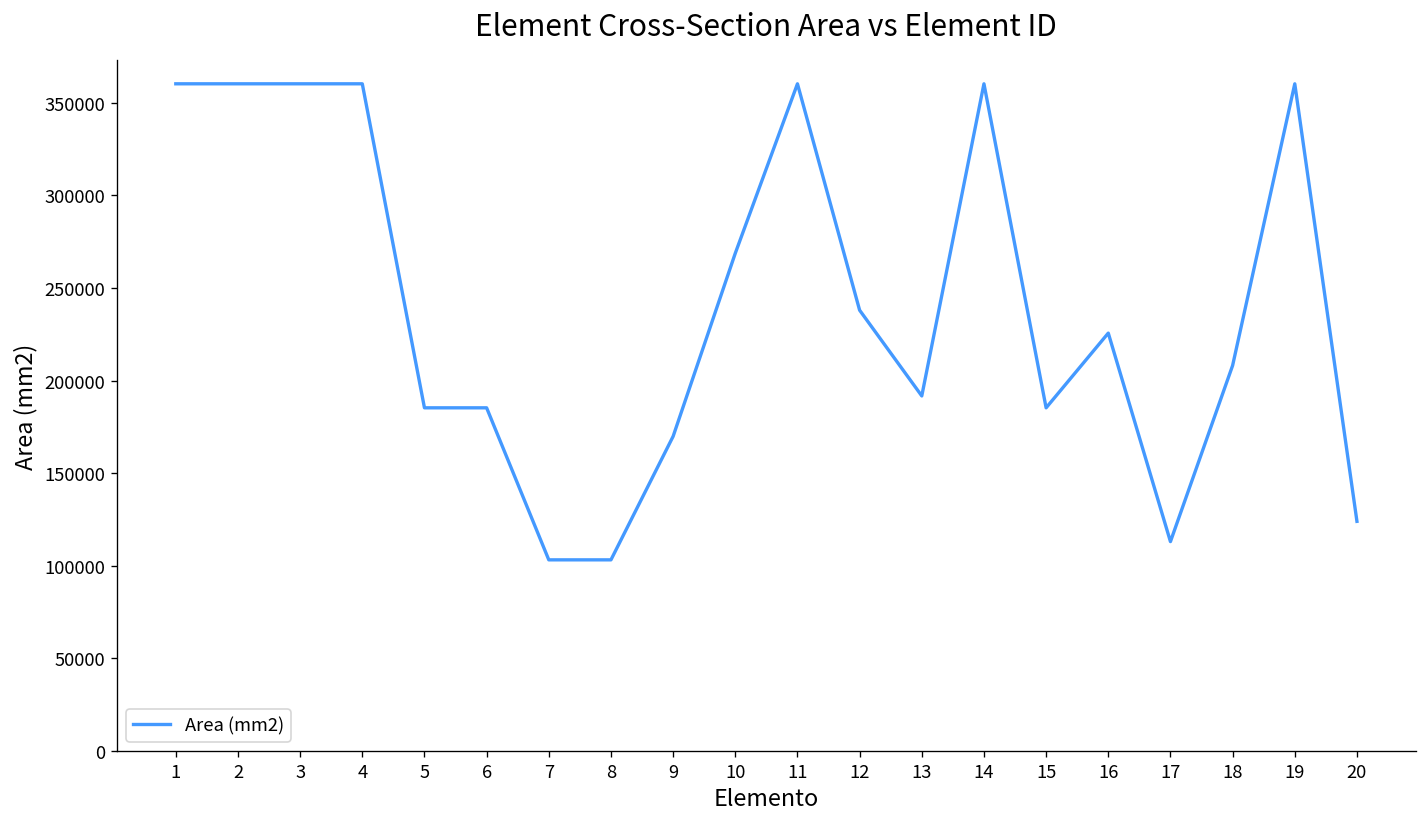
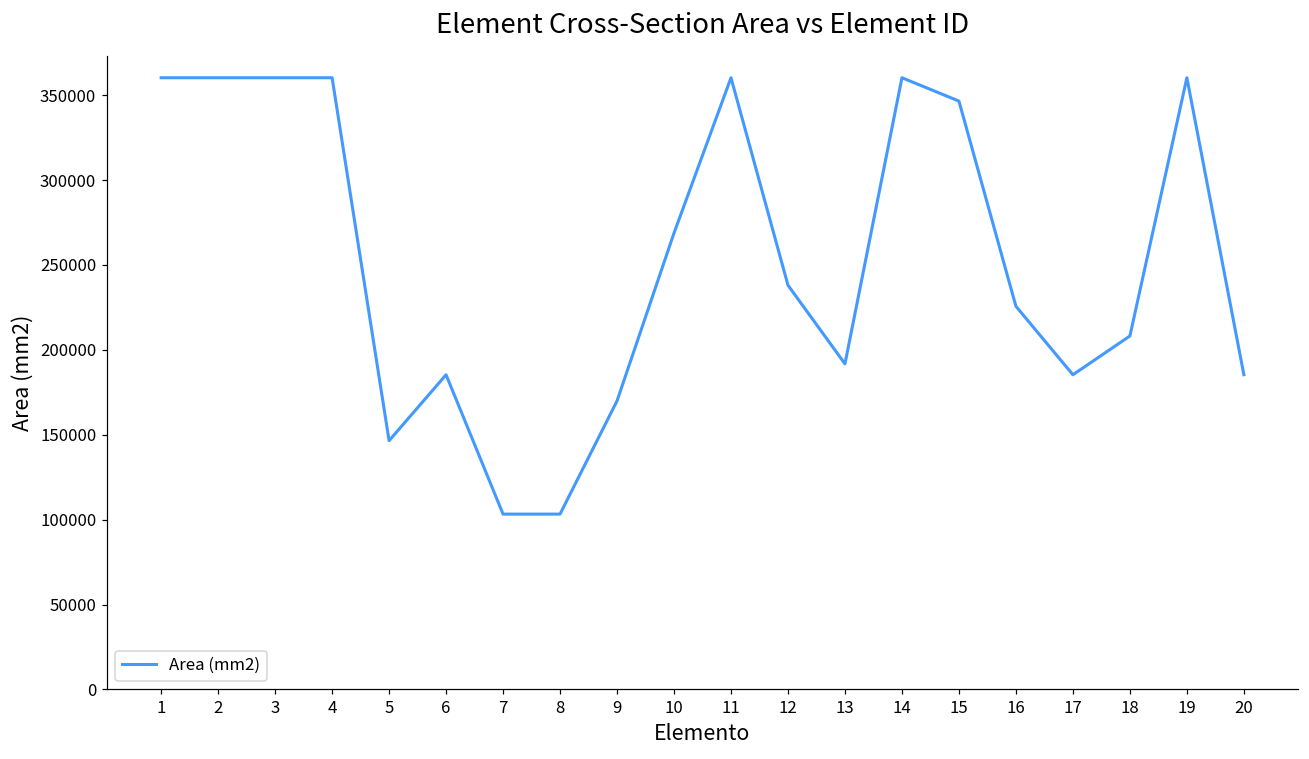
5: 185000 -> 146000
15: 185000 -> 347000
17: 113000 -> 185000
20: 124000 -> 185000
